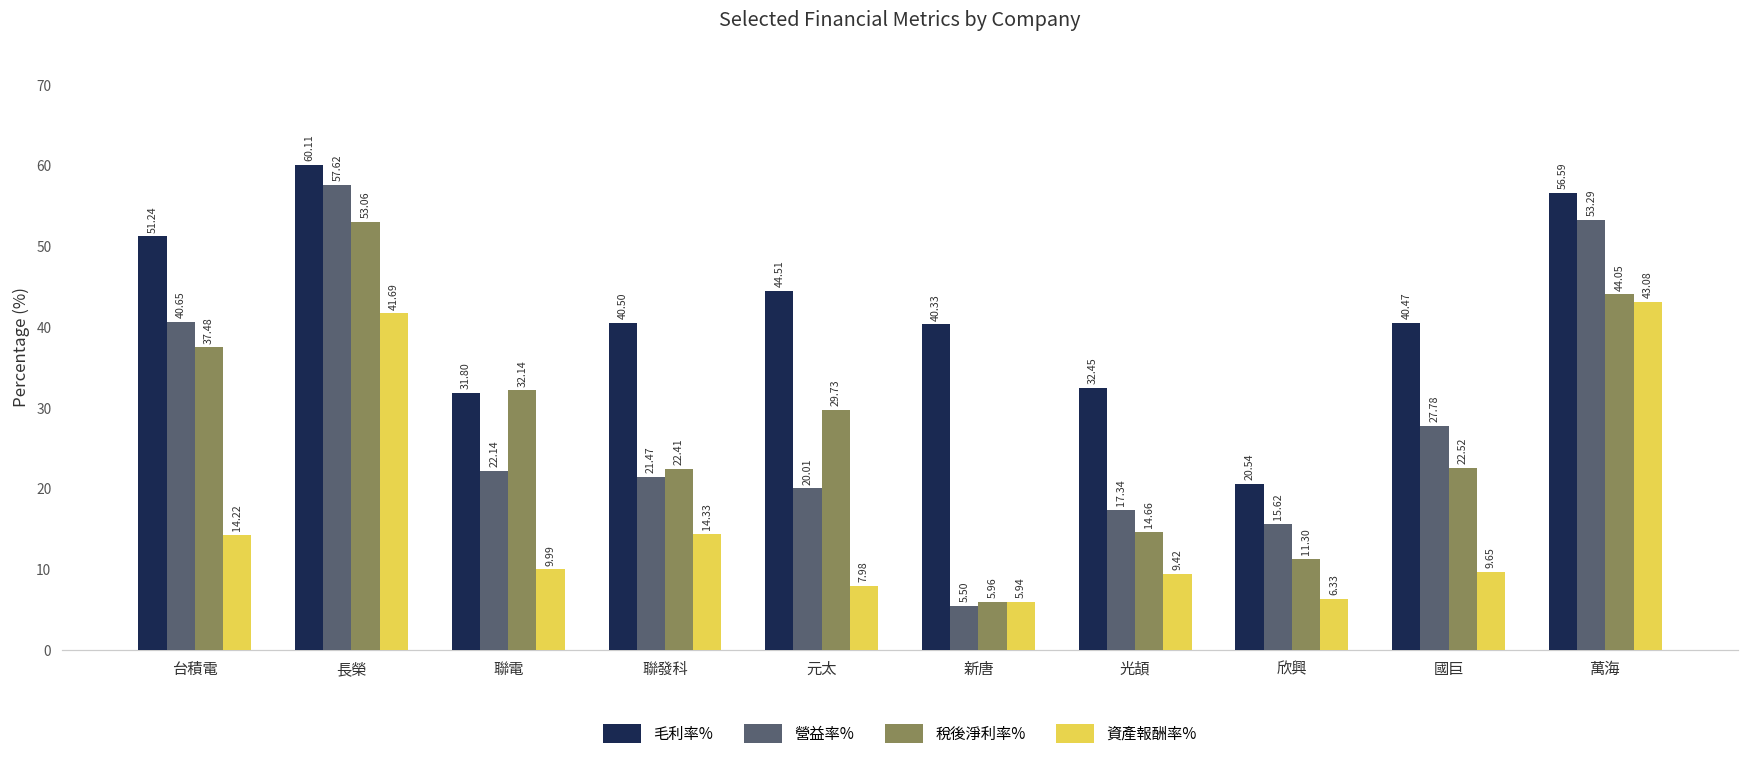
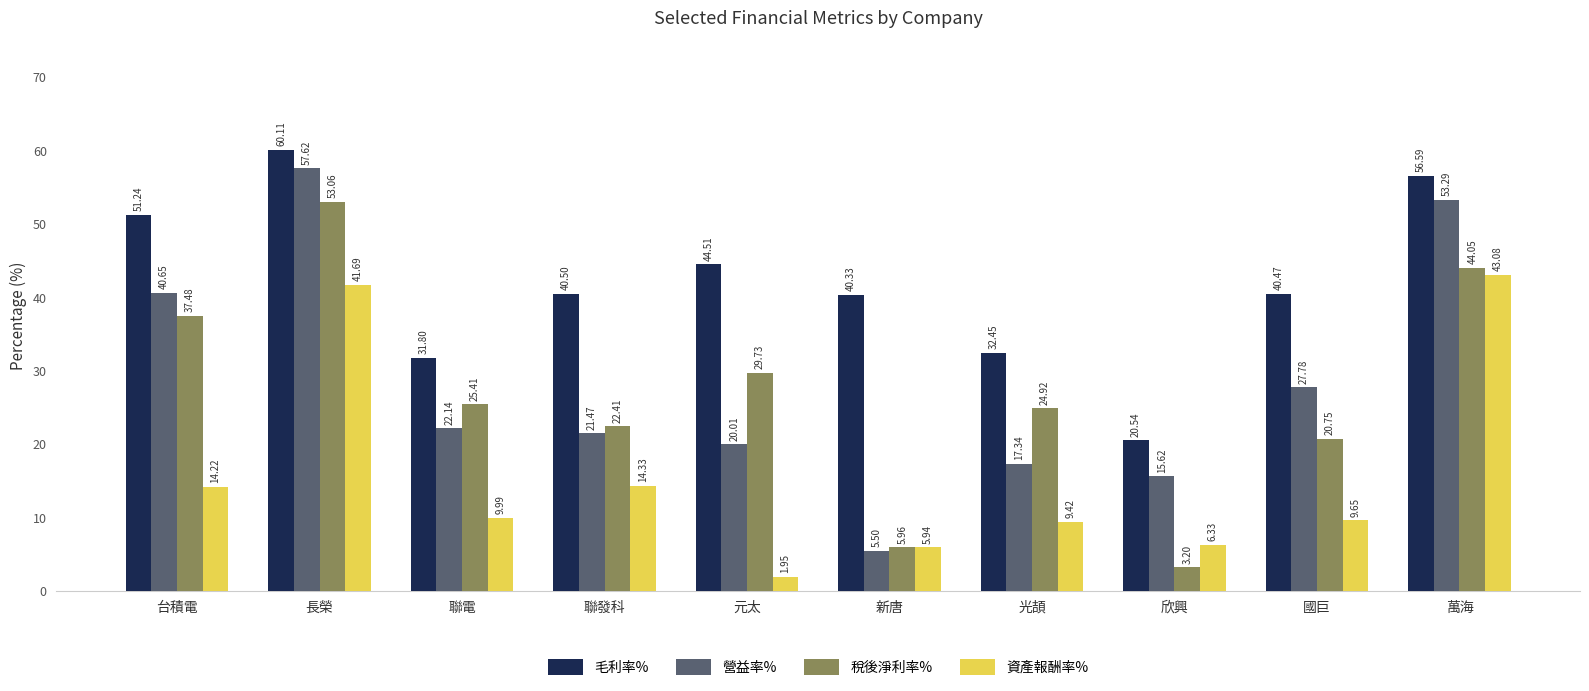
稅後淨利率%, 聯電: 32.14 -> 25.41
資產報酬率%, 元太: 7.98 -> 1.95
稅後淨利率%, 光頡: 14.66 -> 24.92
稅後淨利率%, 欣興: 11.30 -> 3.20
稅後淨利率%, 國巨: 22.52 -> 20.75
